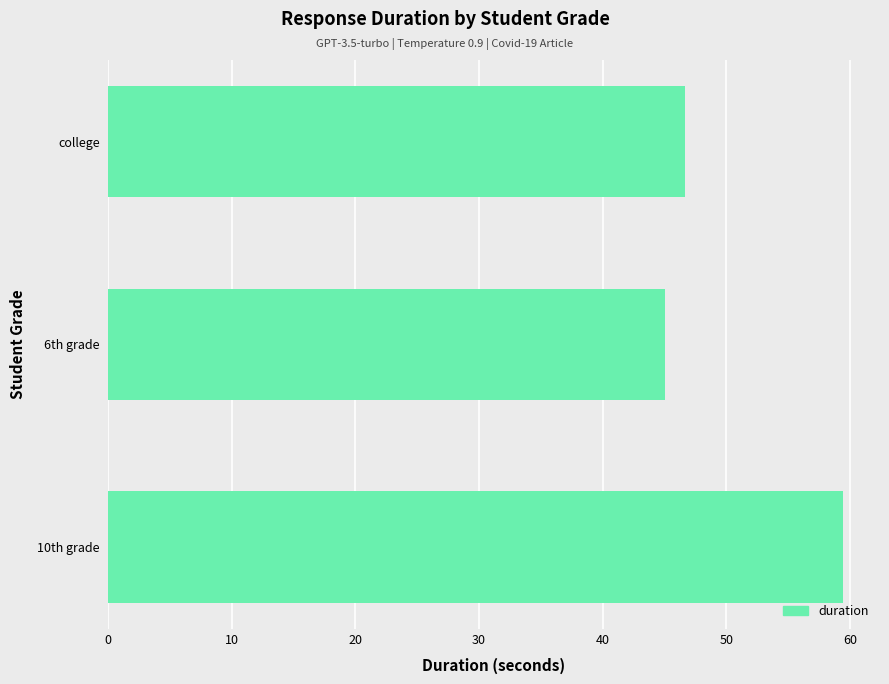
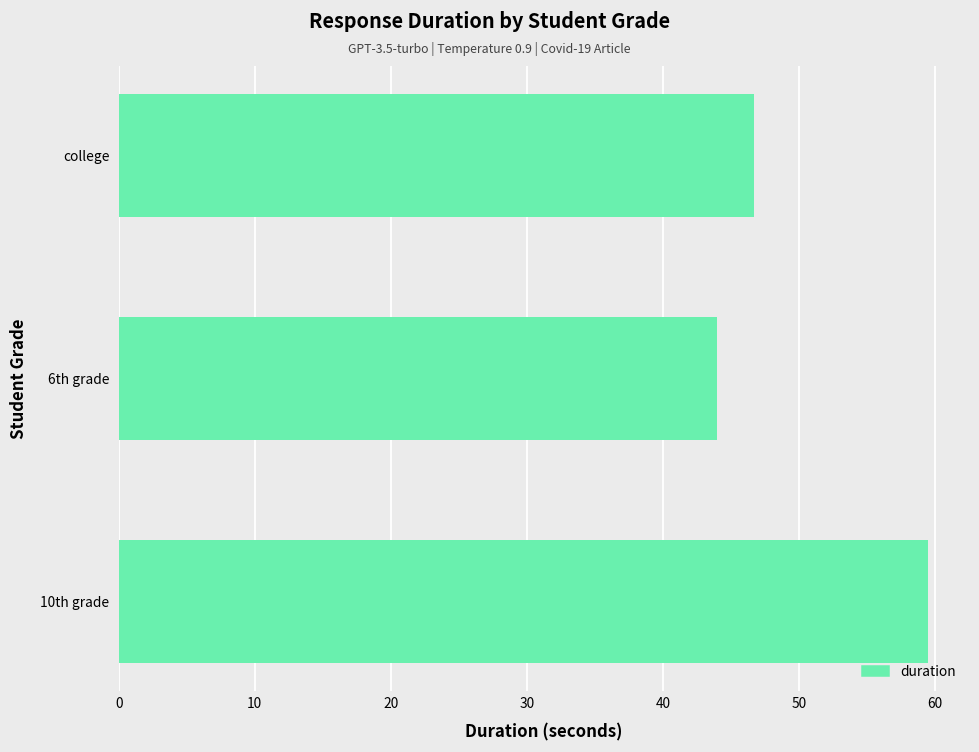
6th grade: 45.0 -> 44.0
